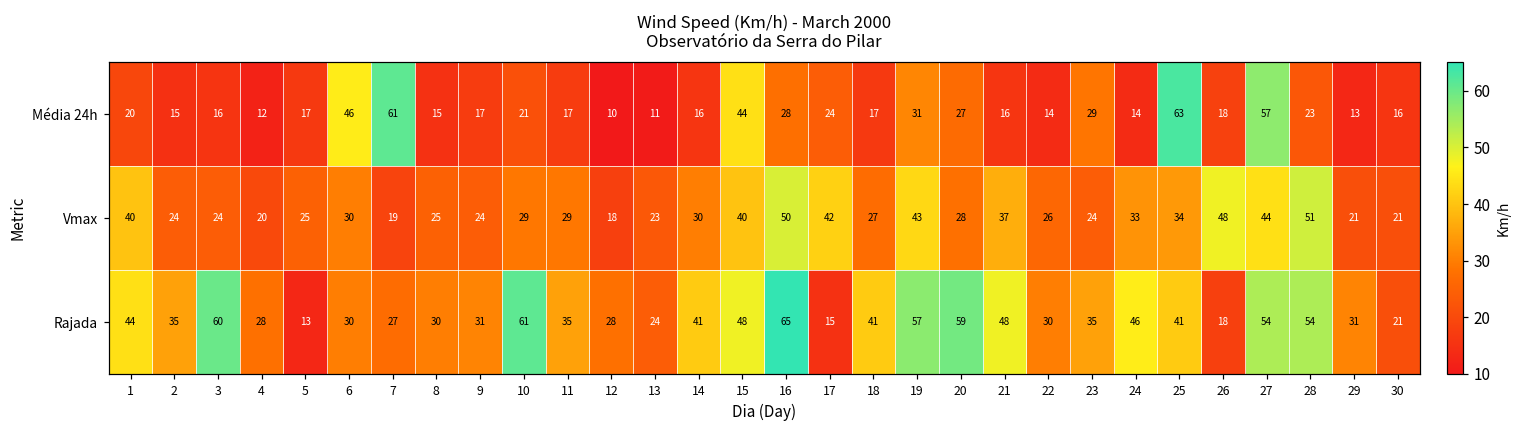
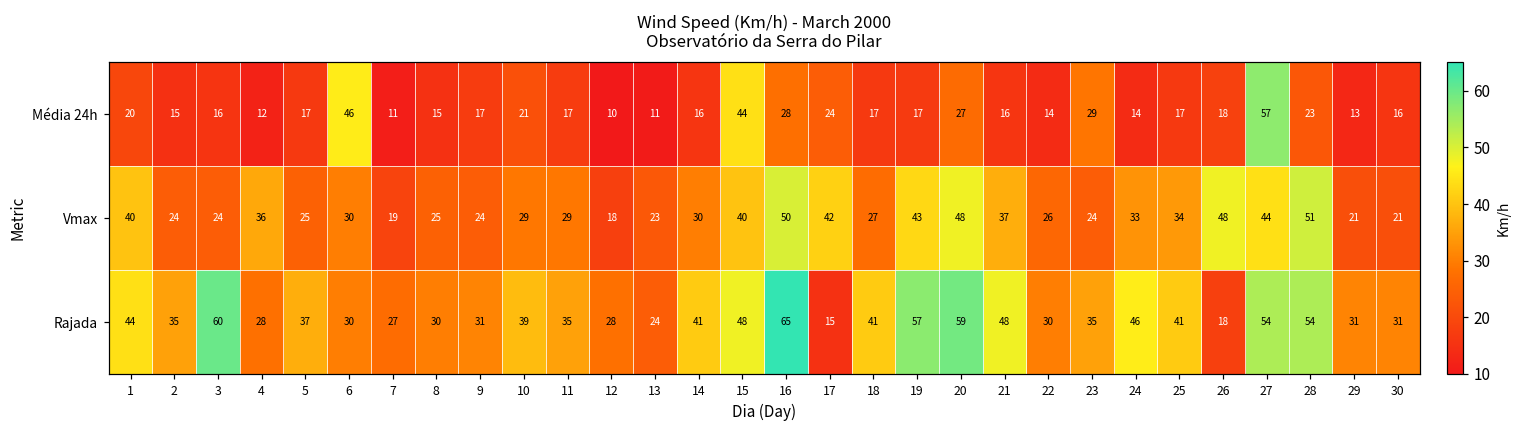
Média 24h, 7: 61 -> 11
Média 24h, 19: 31 -> 17
Média 24h, 25: 63 -> 17
Vmax, 4: 20 -> 36
Vmax, 20: 28 -> 48
Rajada, 5: 13 -> 37
Rajada, 10: 61 -> 39
Rajada, 30: 21 -> 31
